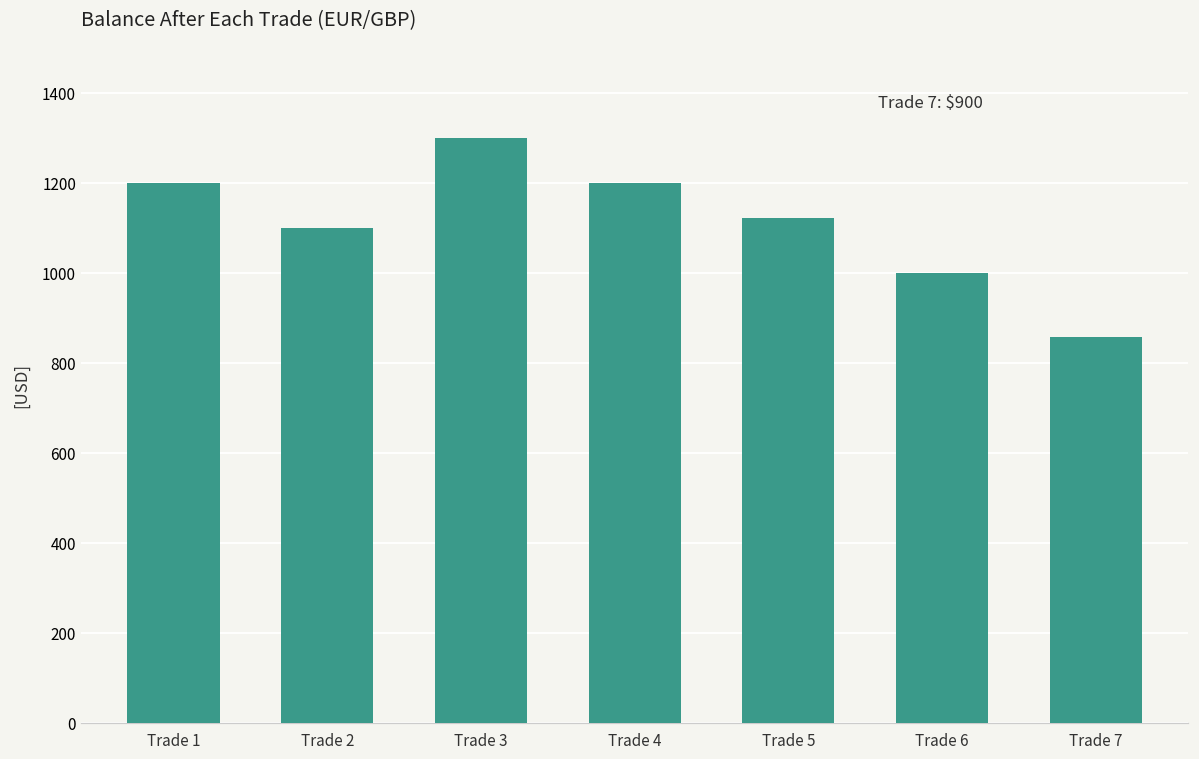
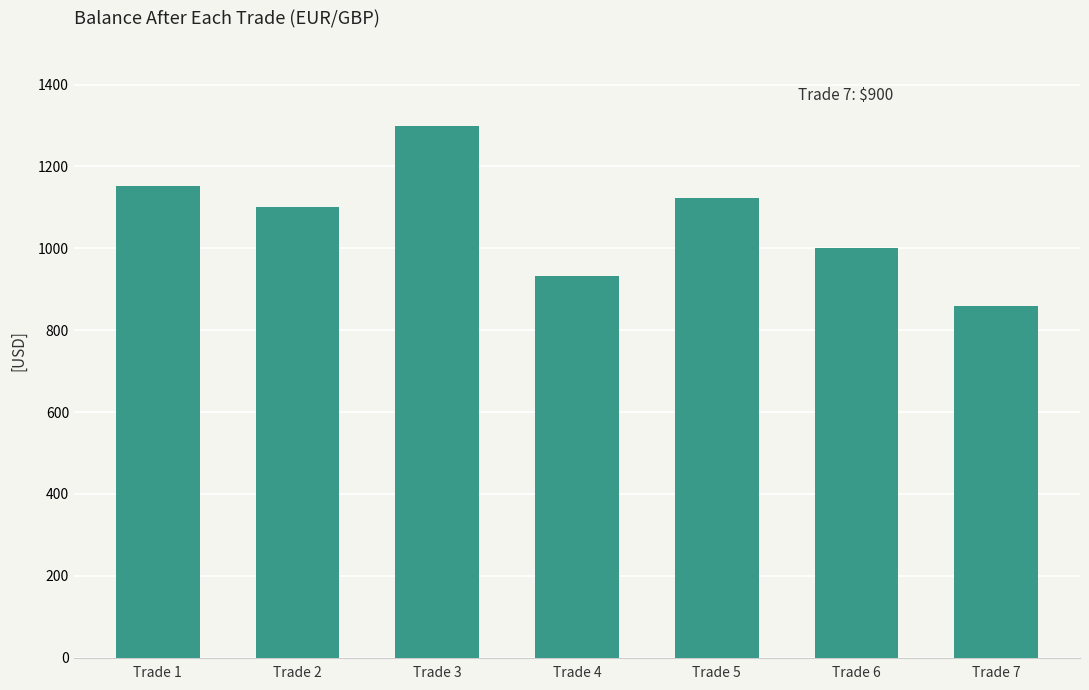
Trade 1: 1200 -> 1150
Trade 4: 1200 -> 930
